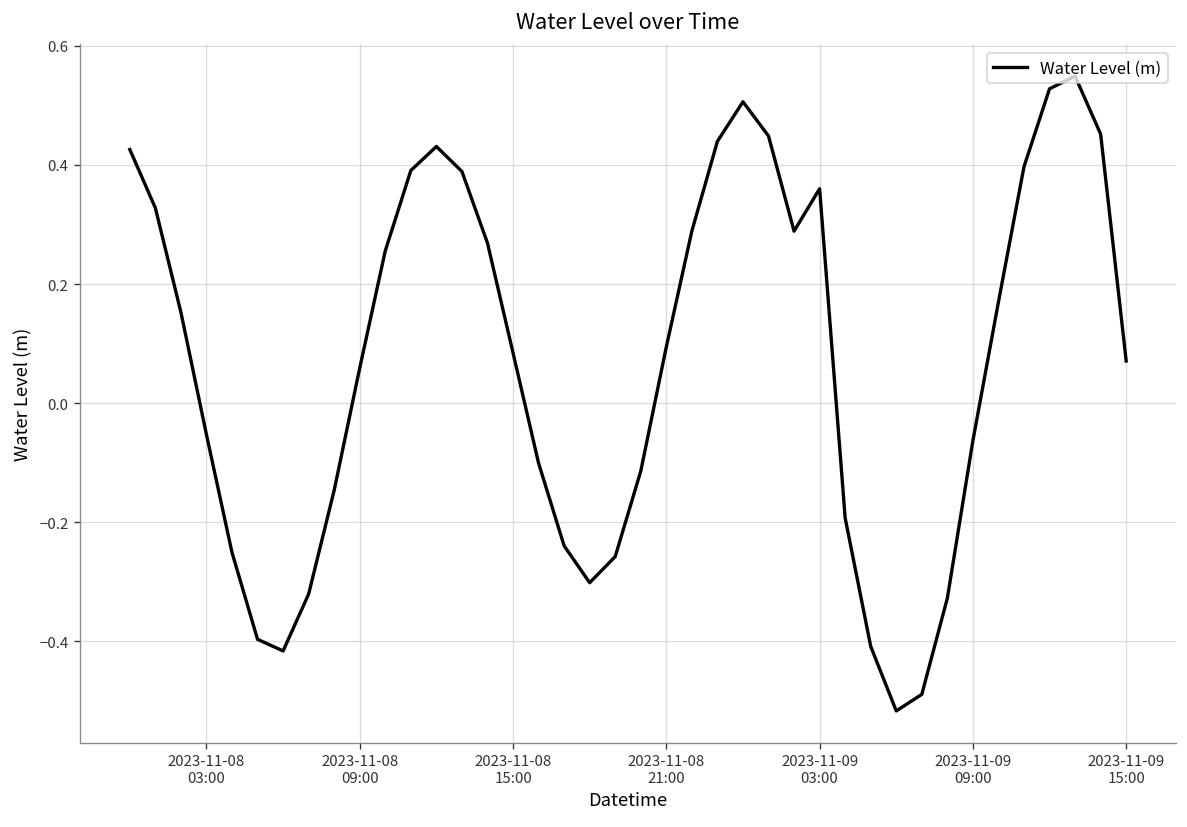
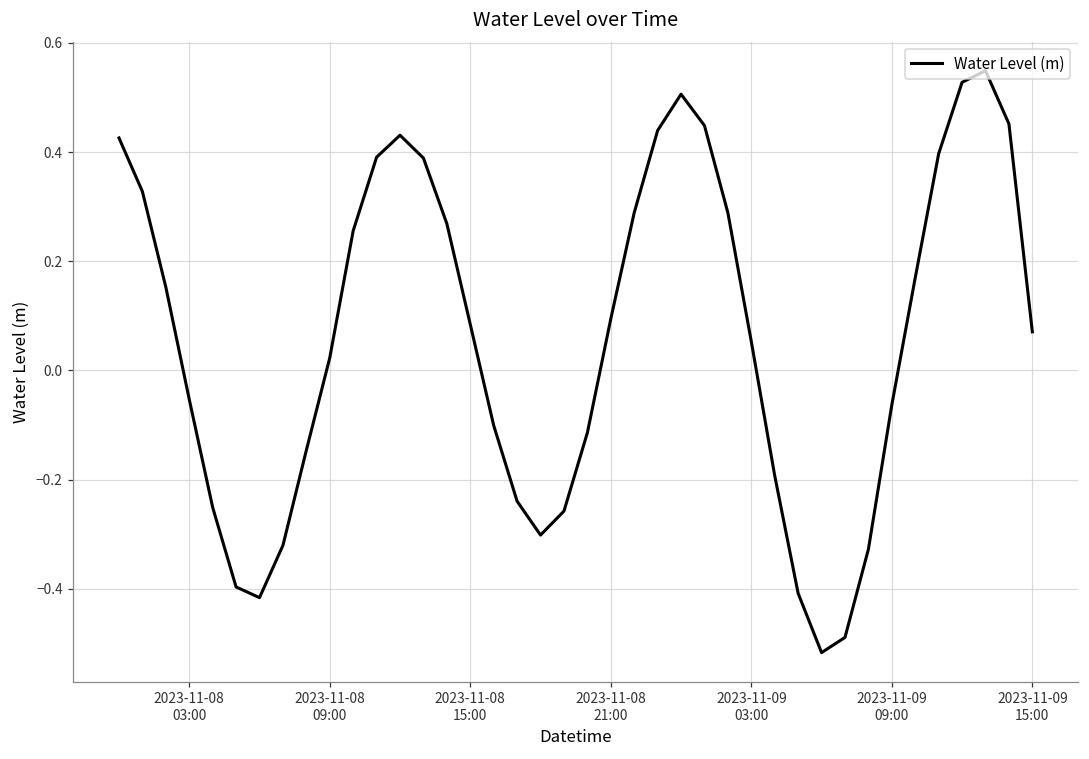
2023-11-08 09:00: 0.06 -> 0.02
2023-11-09 03:00: 0.36 -> 0.05
